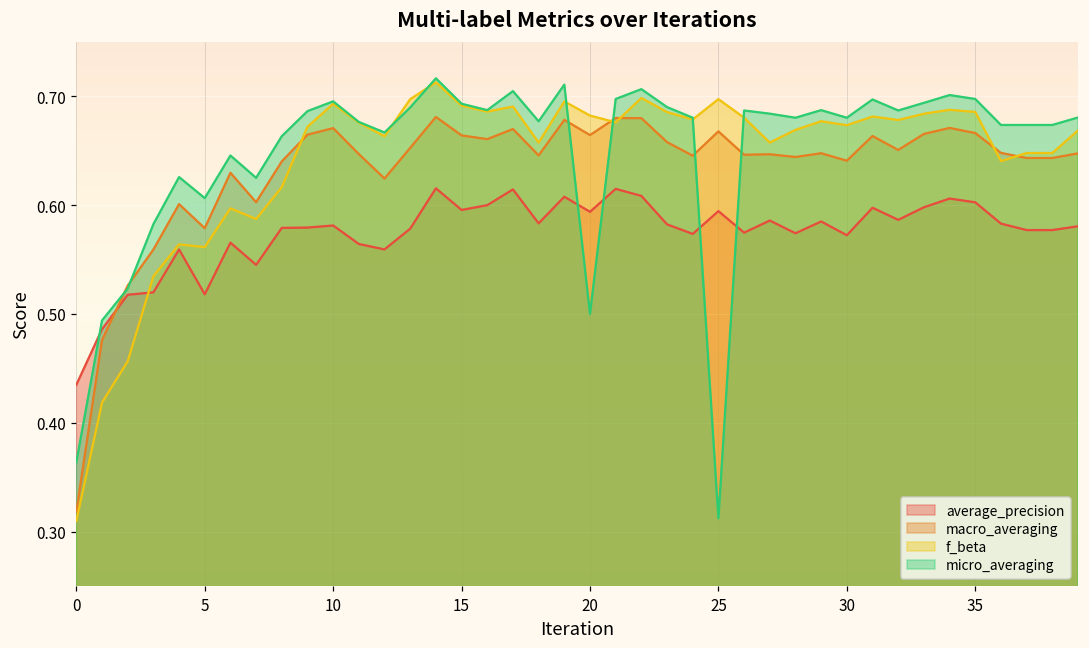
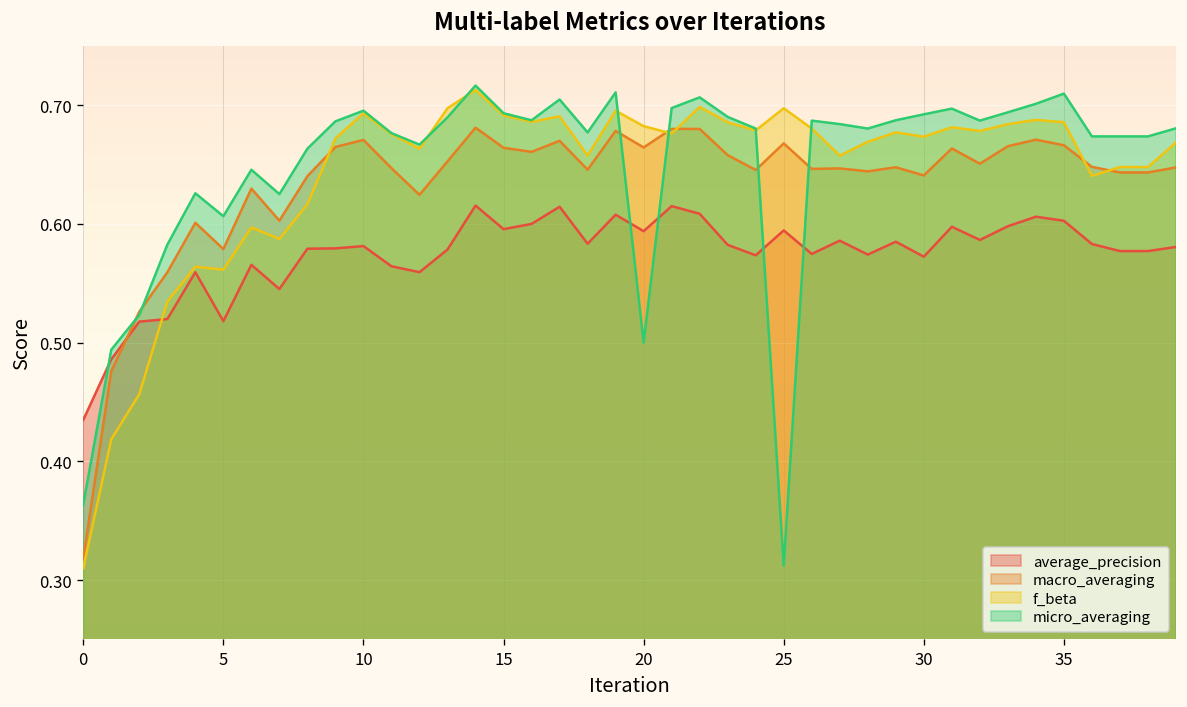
micro_averaging, 30: 0.68 -> 0.69
micro_averaging, 35: 0.70 -> 0.71
